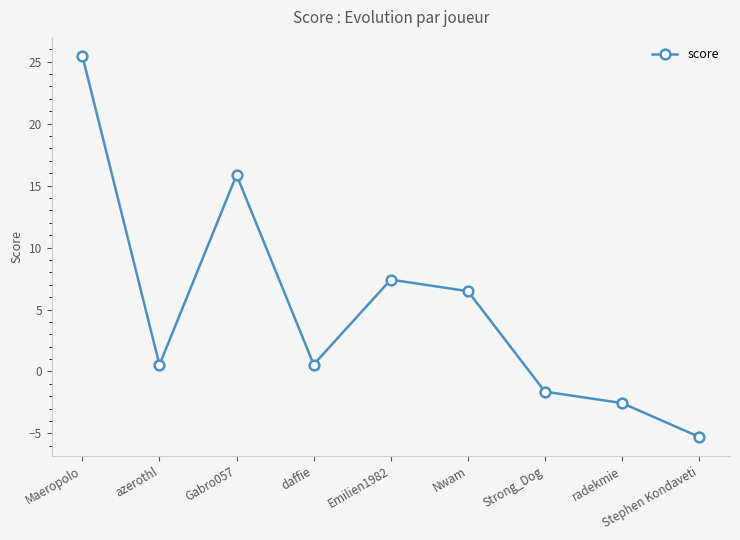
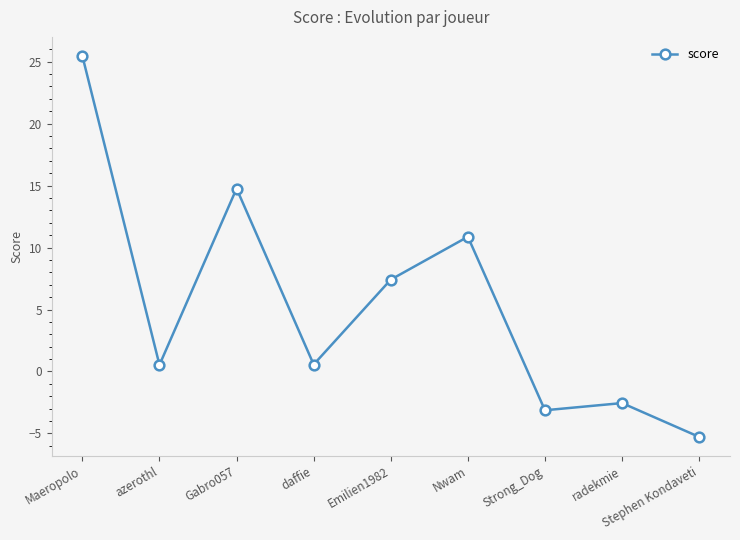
Gabro057: 15.9 -> 14.8
Nwam: 6.5 -> 10.9
Strong_Dog: -1.6 -> -3.1
